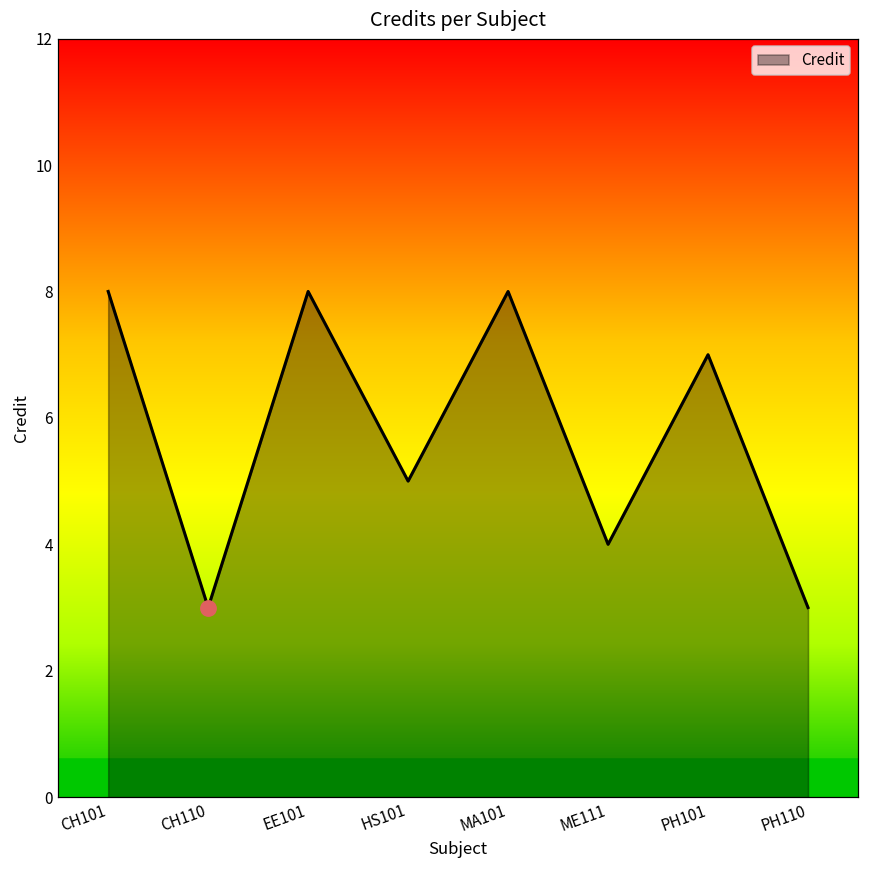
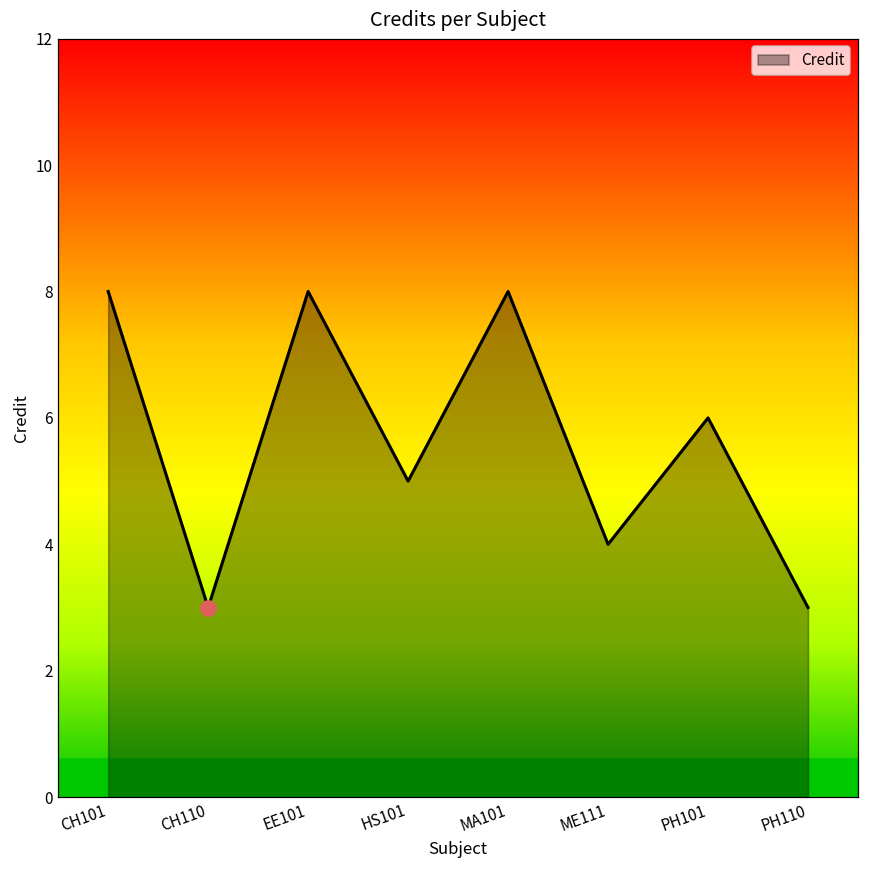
Credit, PH101: 7 -> 6
